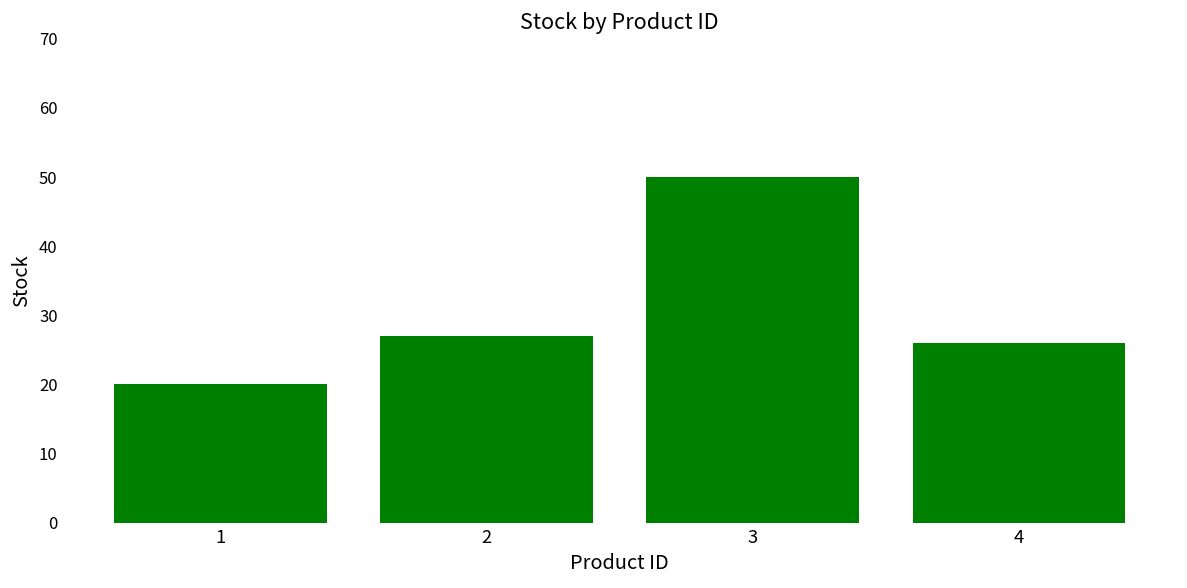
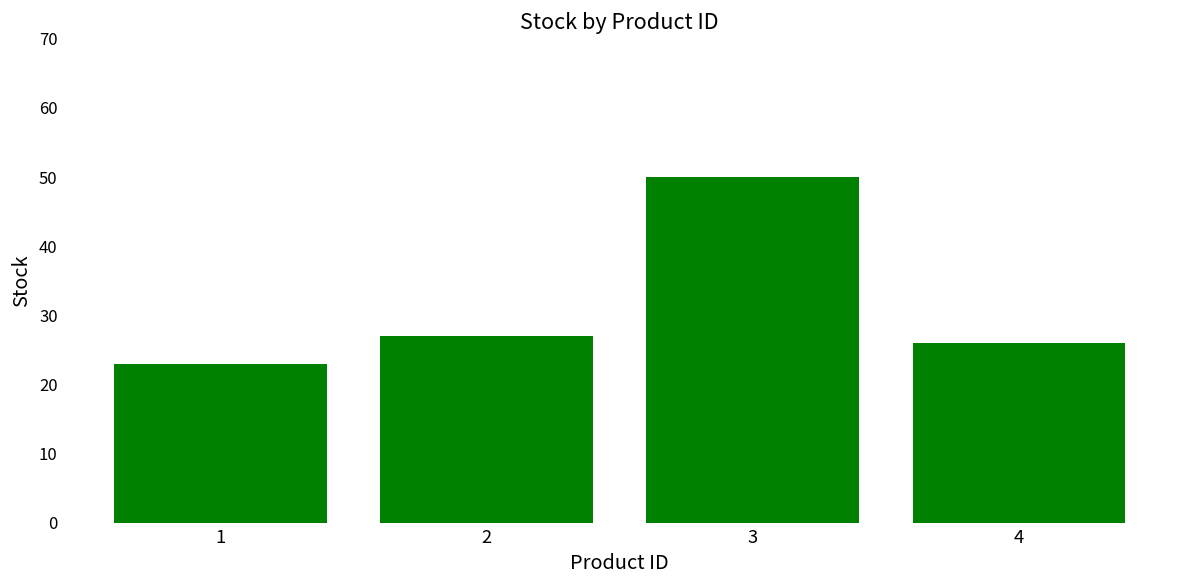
1: 20 -> 23
